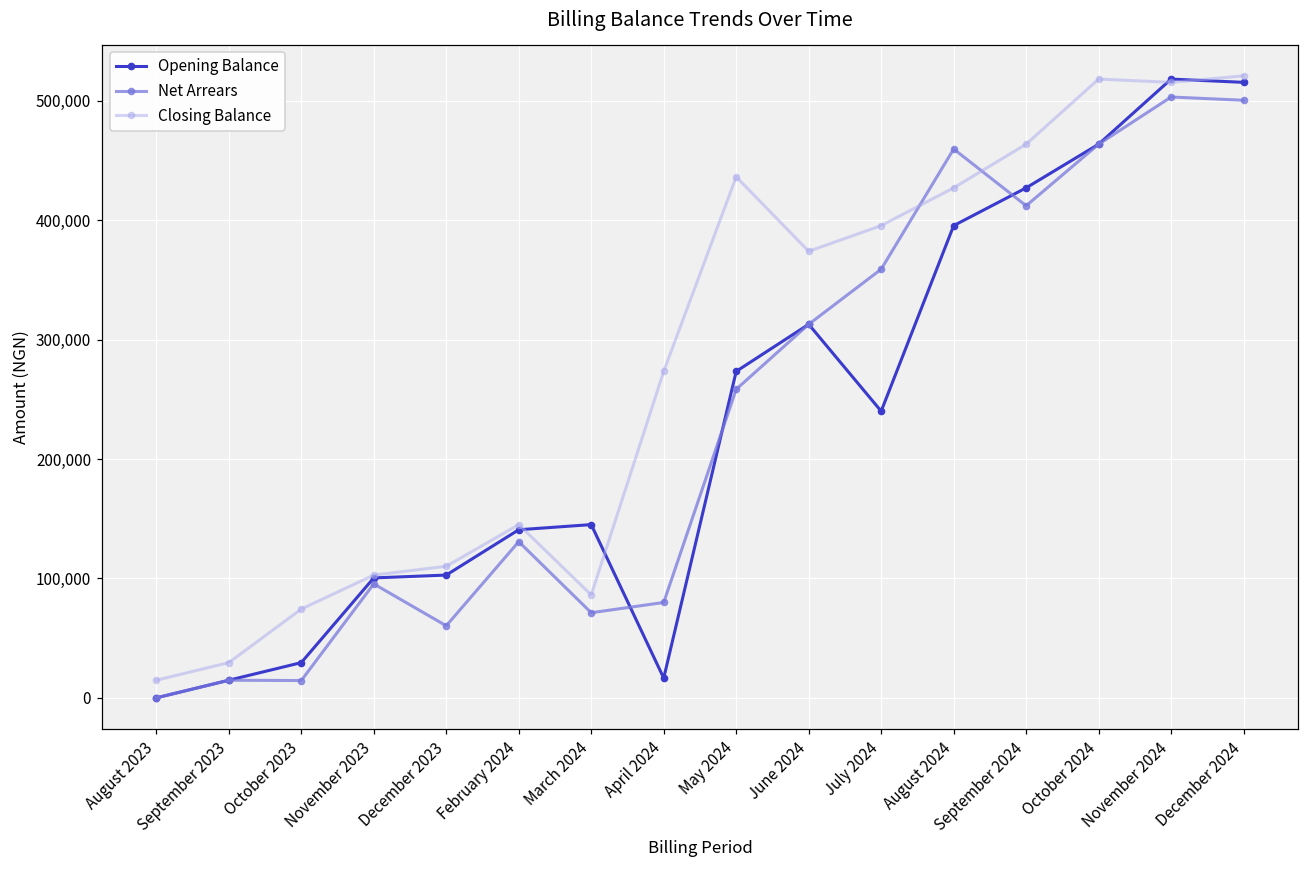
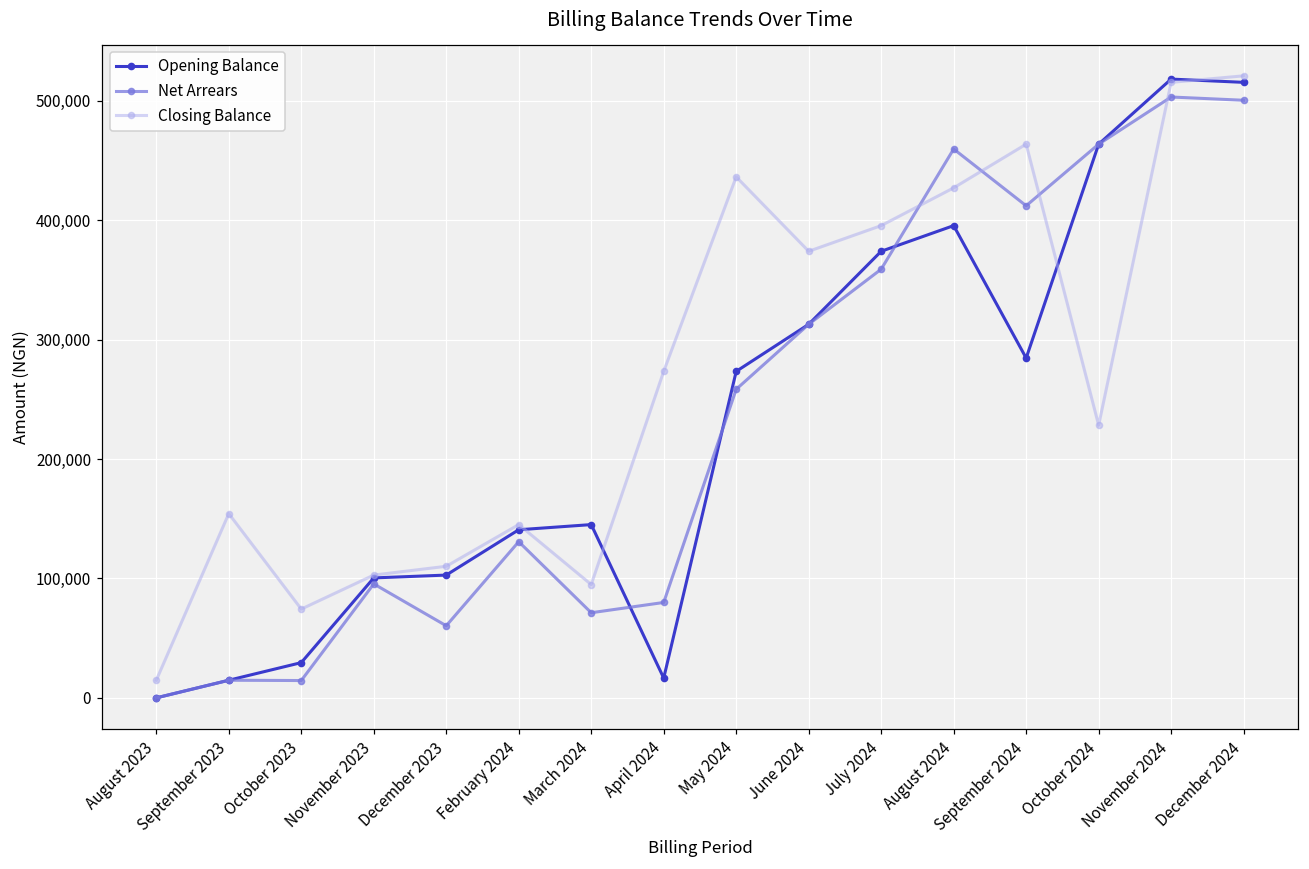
Closing Balance, September 2023: 30,000 -> 154,000
Closing Balance, March 2024: 86,000 -> 95,000
Opening Balance, July 2024: 240,000 -> 374,000
Opening Balance, September 2024: 427,000 -> 284,000
Closing Balance, October 2024: 518,000 -> 228,000
